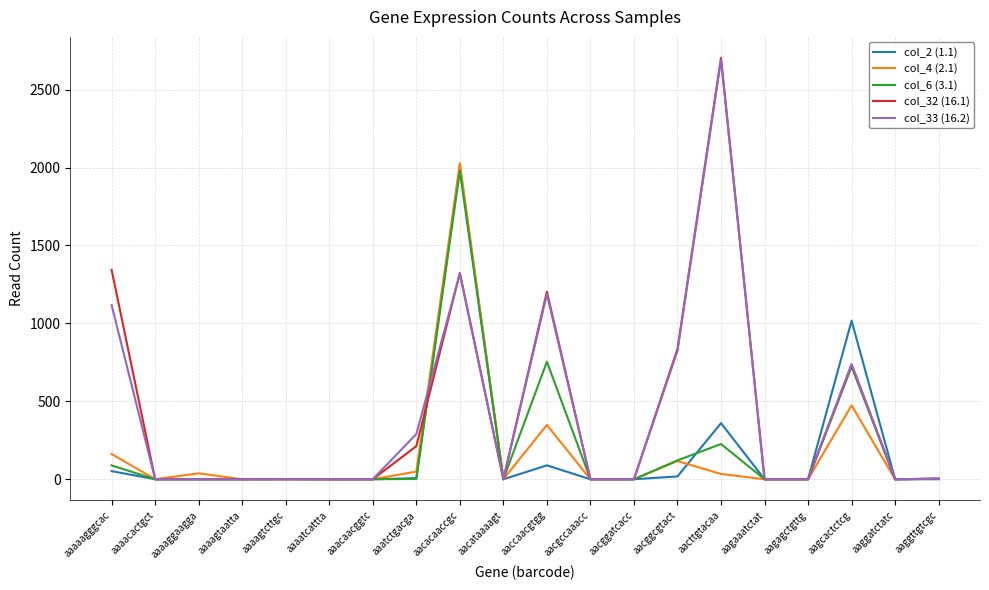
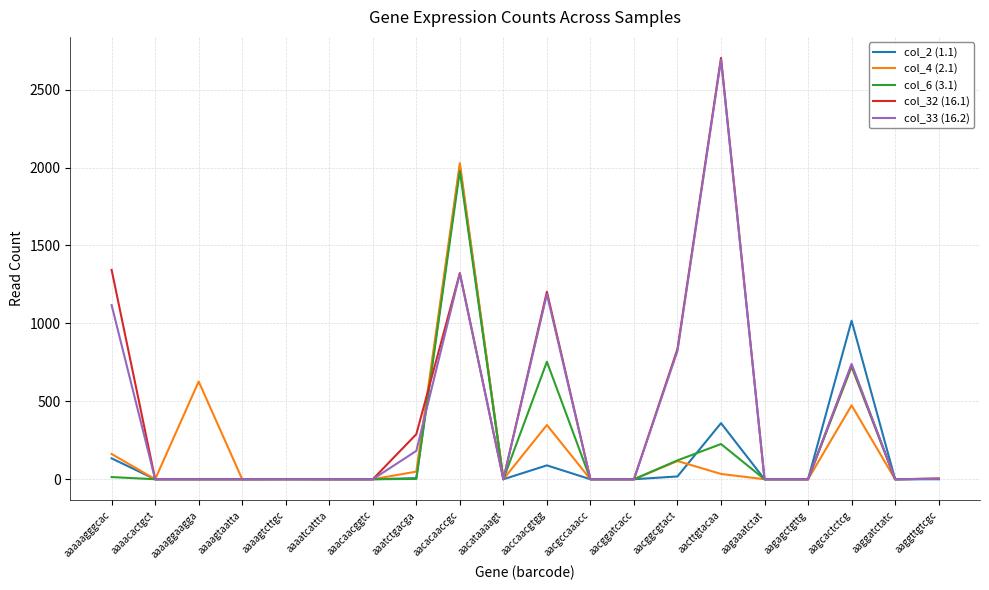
col_2 (1.1), aaaaagggcac: 50 -> 130
col_6 (3.1), aaaaagggcac: 90 -> 10
col_4 (2.1), aaaaggaagga: 40 -> 630
col_32 (16.1), aaatctgacga: 210 -> 290
col_33 (16.2), aaatctgacga: 290 -> 180
